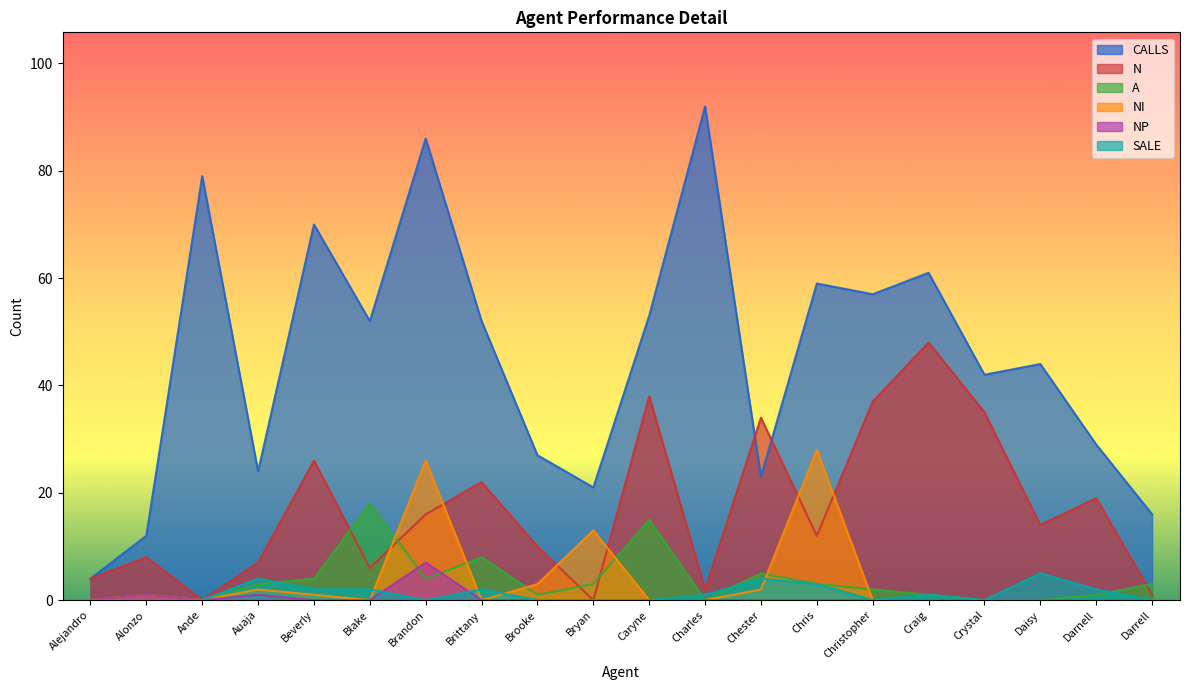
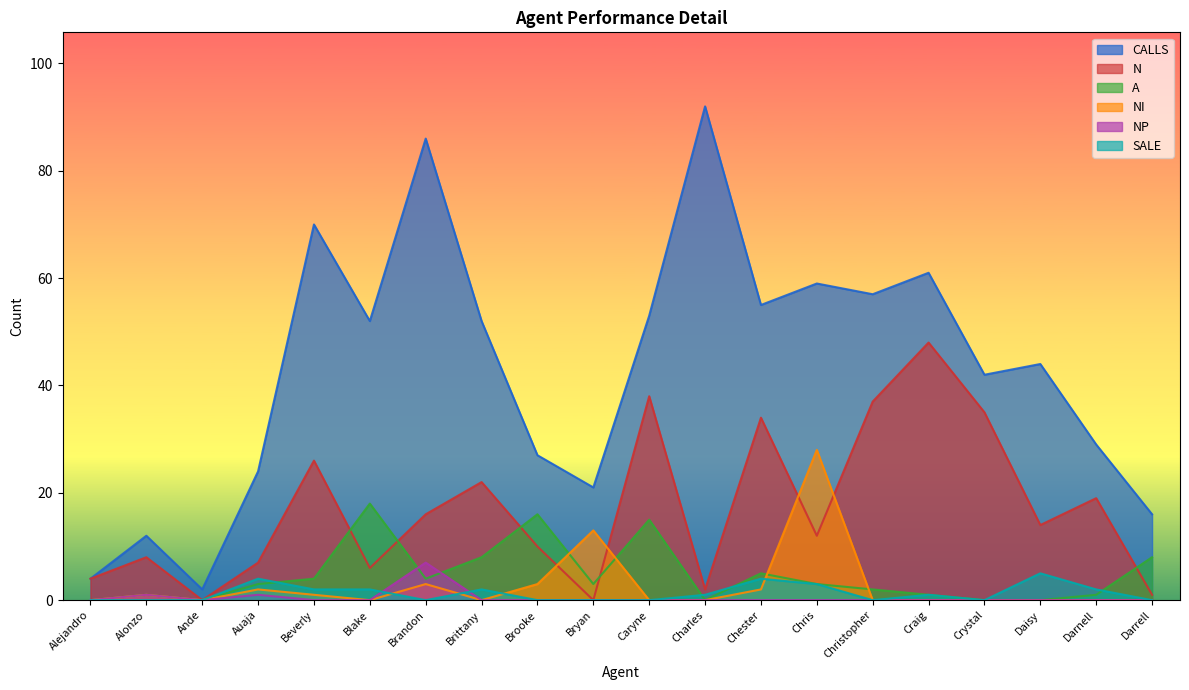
CALLS, Ande: 79 -> 2
NI, Brandon: 26 -> 3
A, Brooke: 1 -> 16
CALLS, Chester: 23 -> 55
A, Darrell: 3 -> 8
